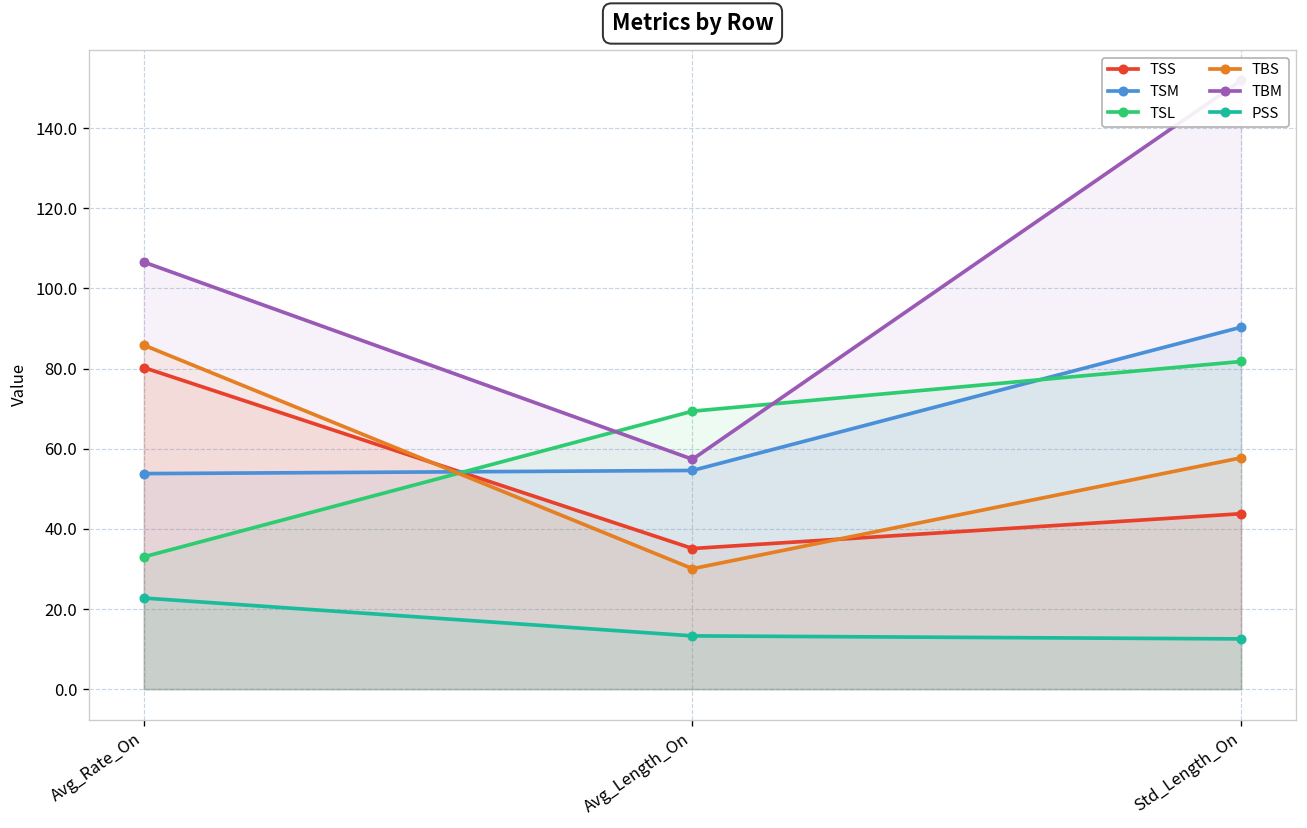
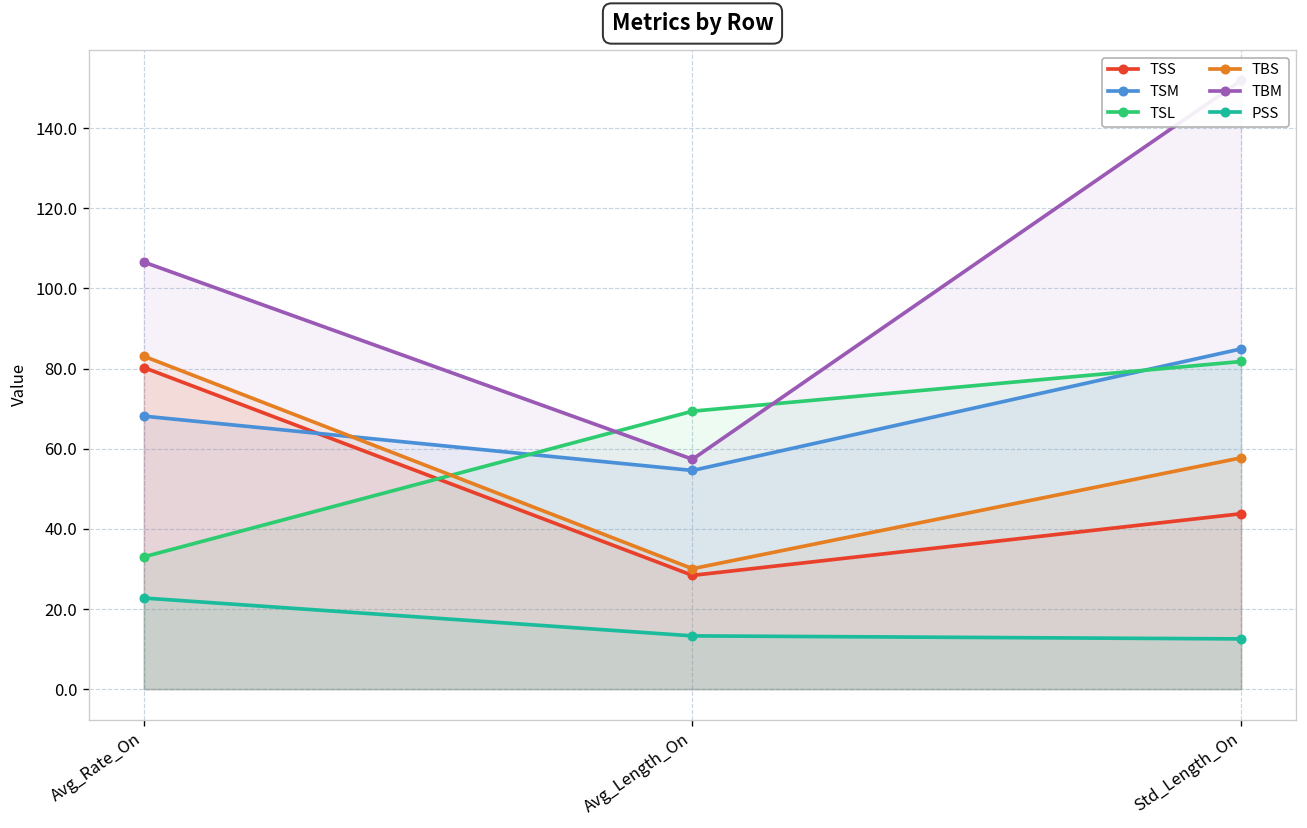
TSM, Avg_Rate_On: 54 -> 68
TBS, Avg_Rate_On: 86 -> 83
TSS, Avg_Length_On: 35 -> 28
TSM, Std_Length_On: 90 -> 85
